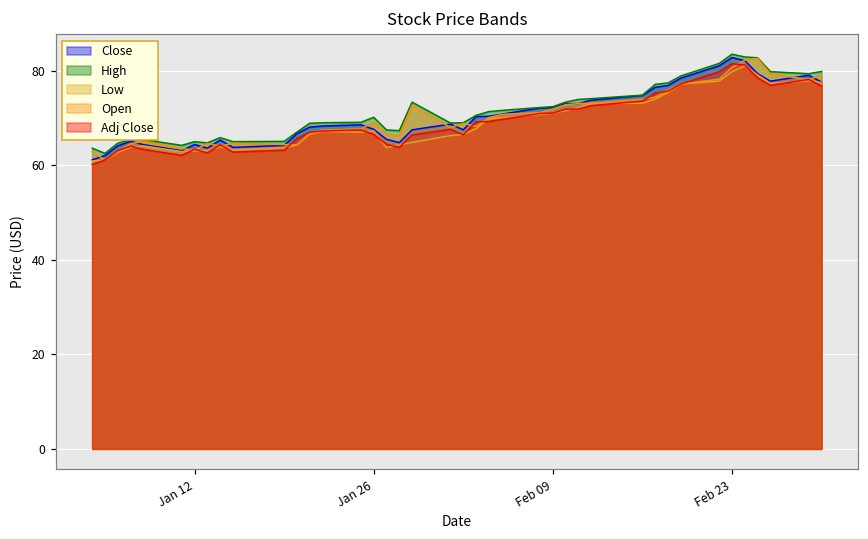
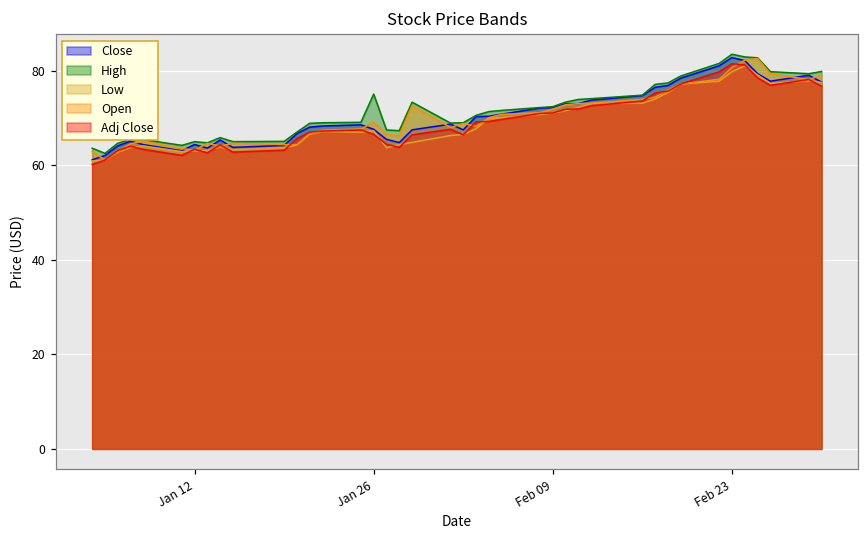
High, Jan 26: 70 -> 75
